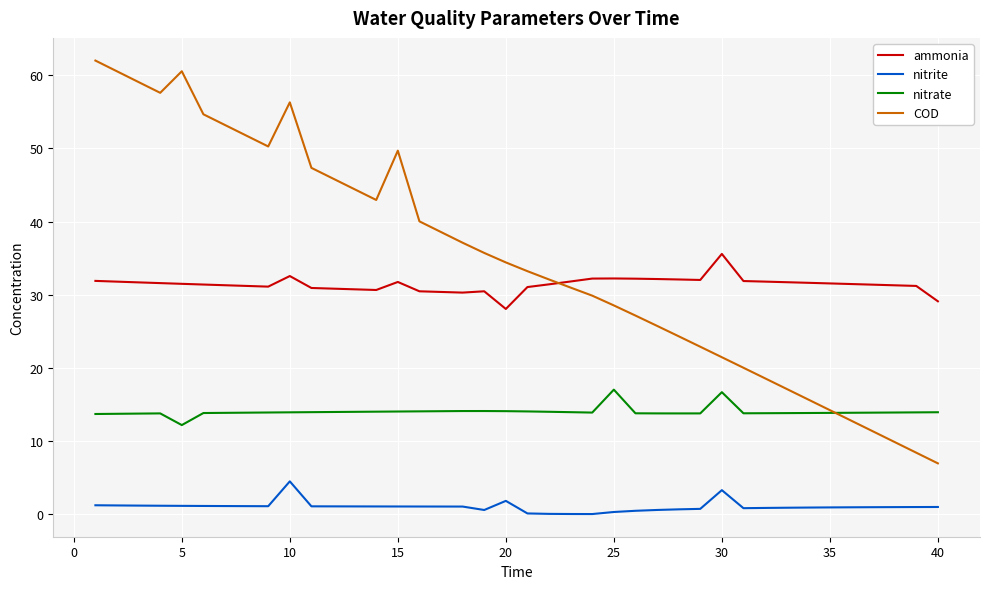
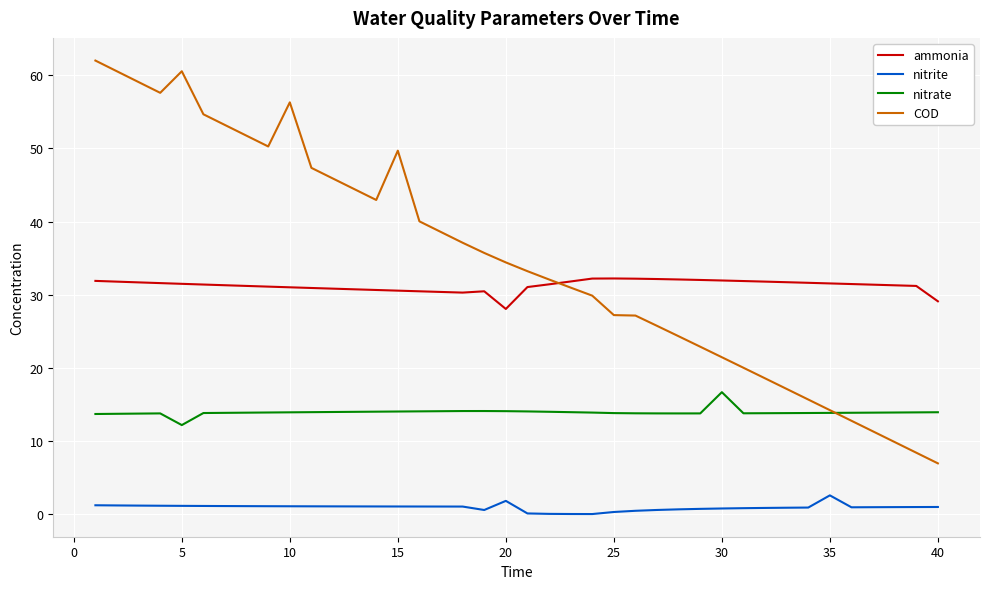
ammonia, 10: 33 -> 31
nitrite, 10: 4 -> 1
ammonia, 15: 32 -> 31
nitrate, 25: 17 -> 14
COD, 25: 29 -> 27
ammonia, 30: 36 -> 32
nitrite, 30: 3 -> 1
nitrite, 35: 1 -> 3
